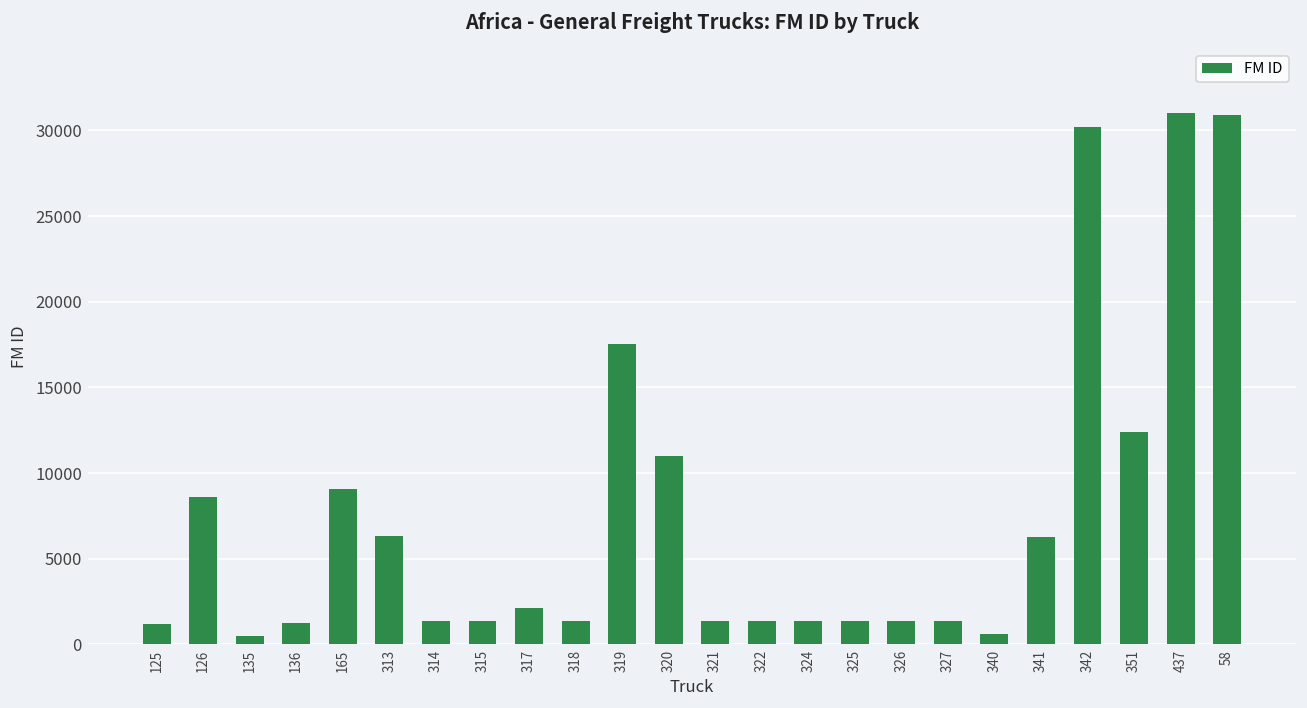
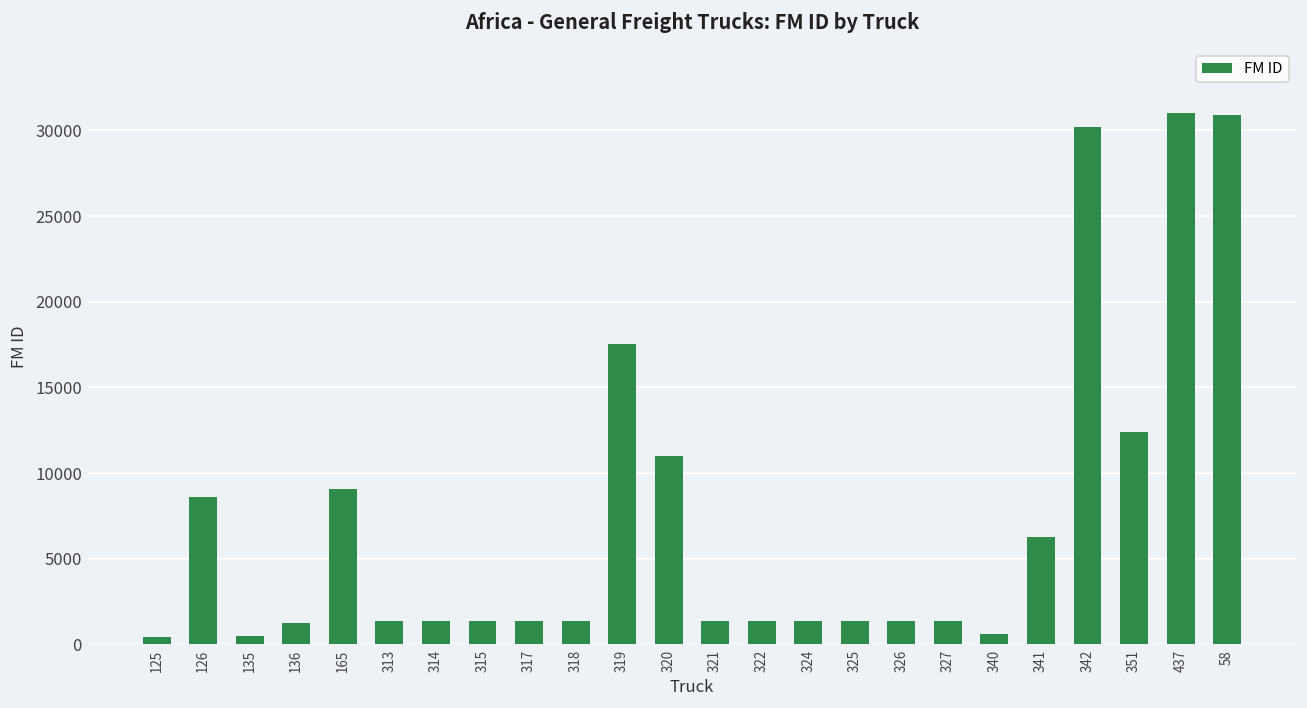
125: 1200 -> 400
313: 6300 -> 1400
317: 2100 -> 1400
